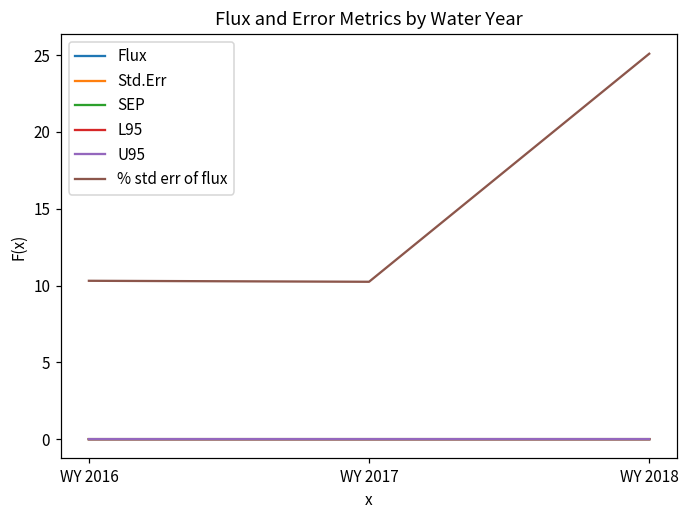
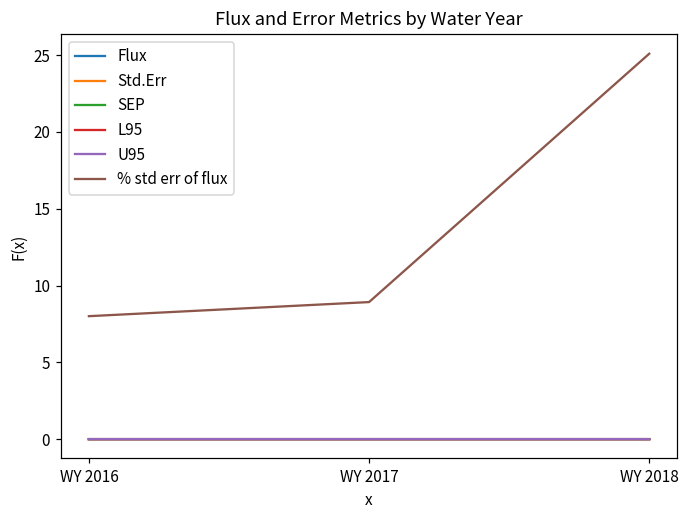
% std err of flux, WY 2016: 10.3 -> 8.0
% std err of flux, WY 2017: 10.2 -> 8.9
